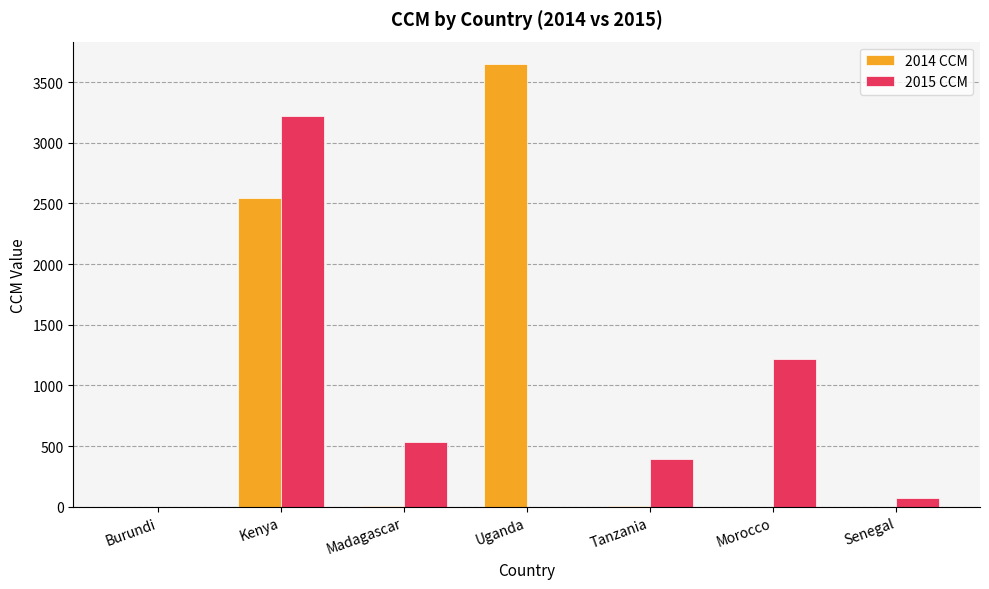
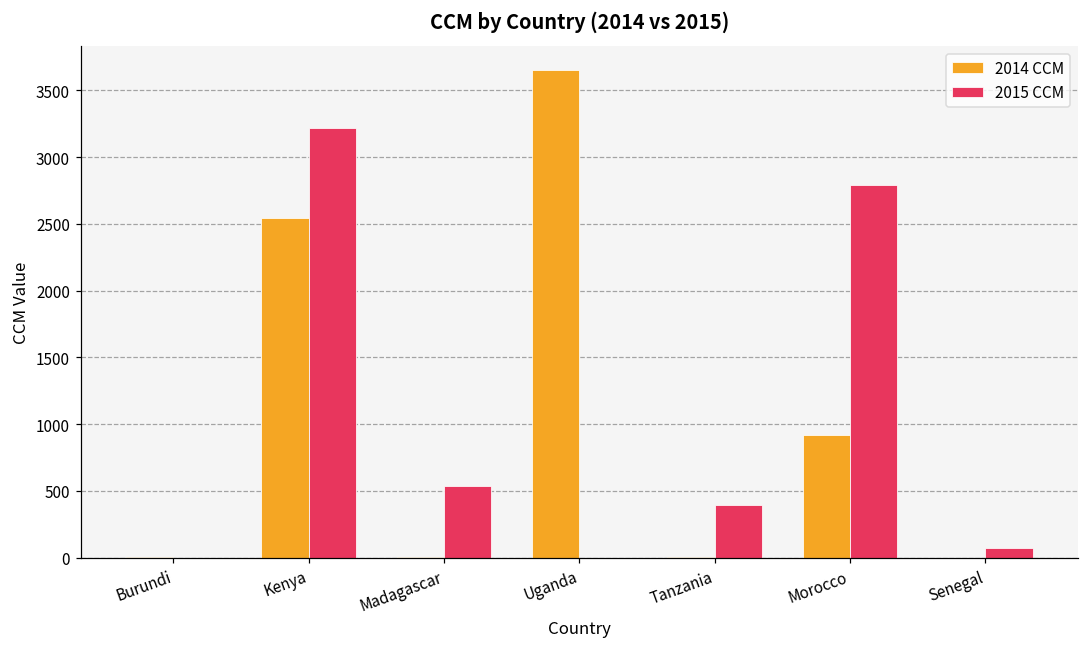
2014 CCM, Morocco: 0 -> 920
2015 CCM, Morocco: 1210 -> 2790
